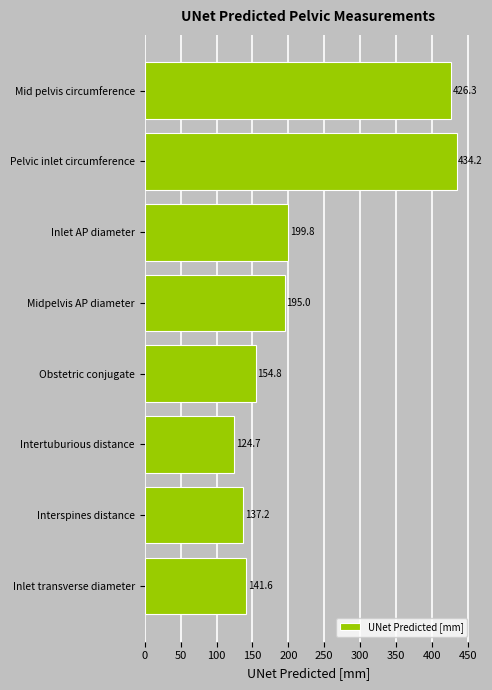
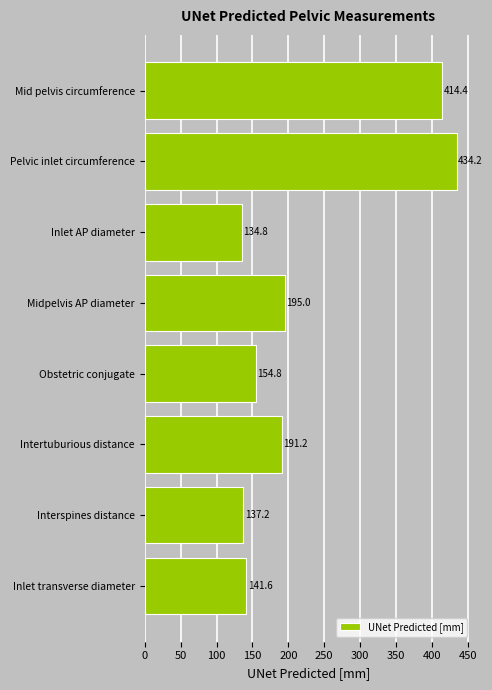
Mid pelvis circumference: 426.3 -> 414.4
Inlet AP diameter: 199.8 -> 134.8
Intertuburious distance: 124.7 -> 191.2
